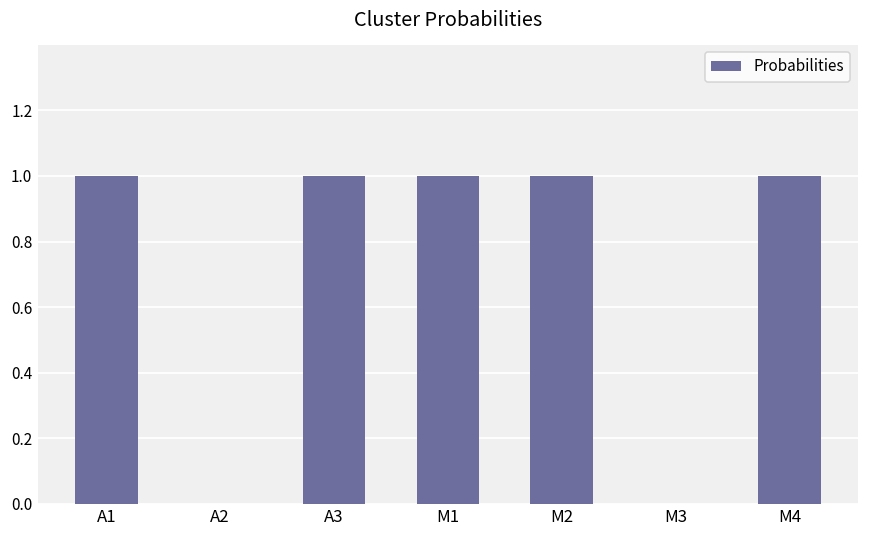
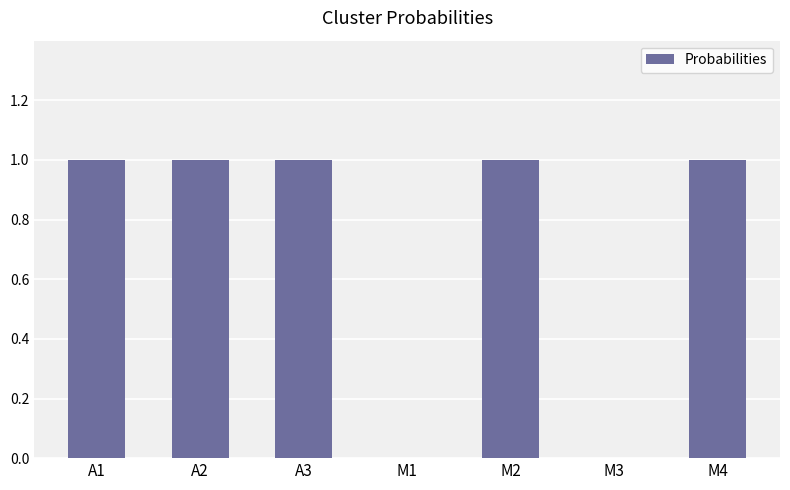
A2: 0 -> 1
M1: 1 -> 0
